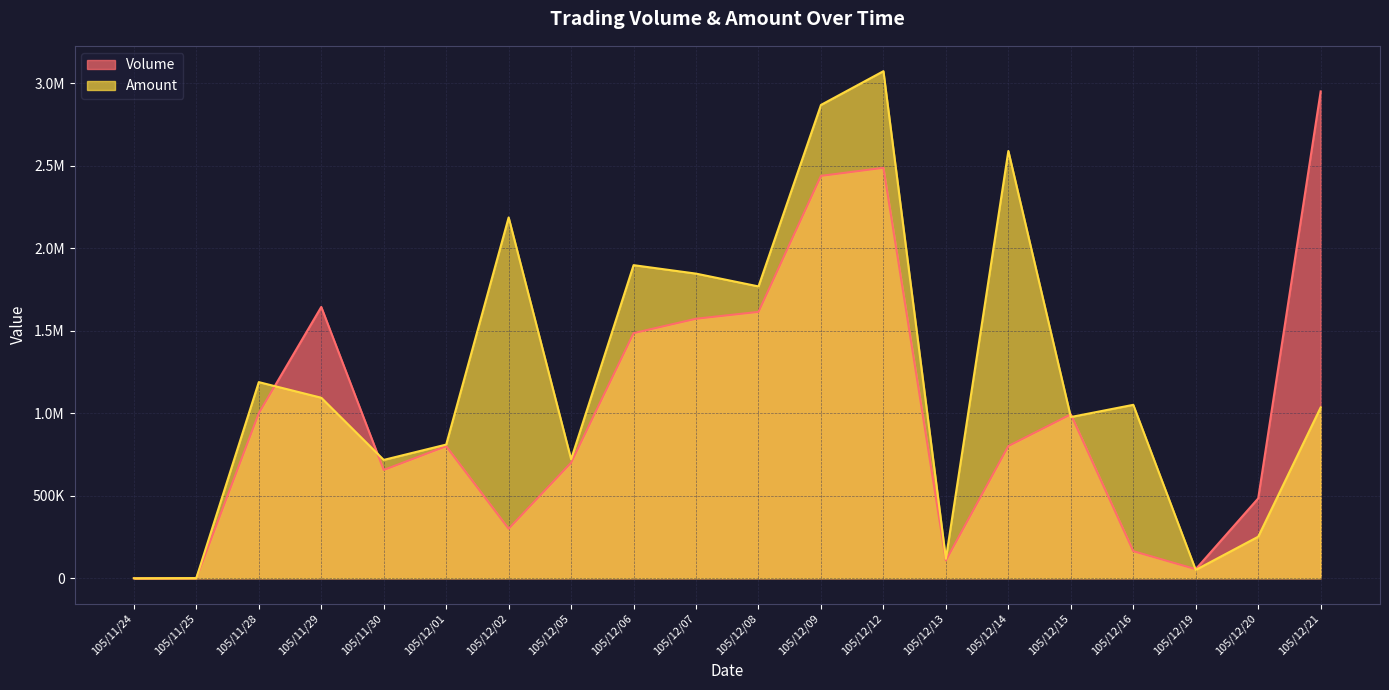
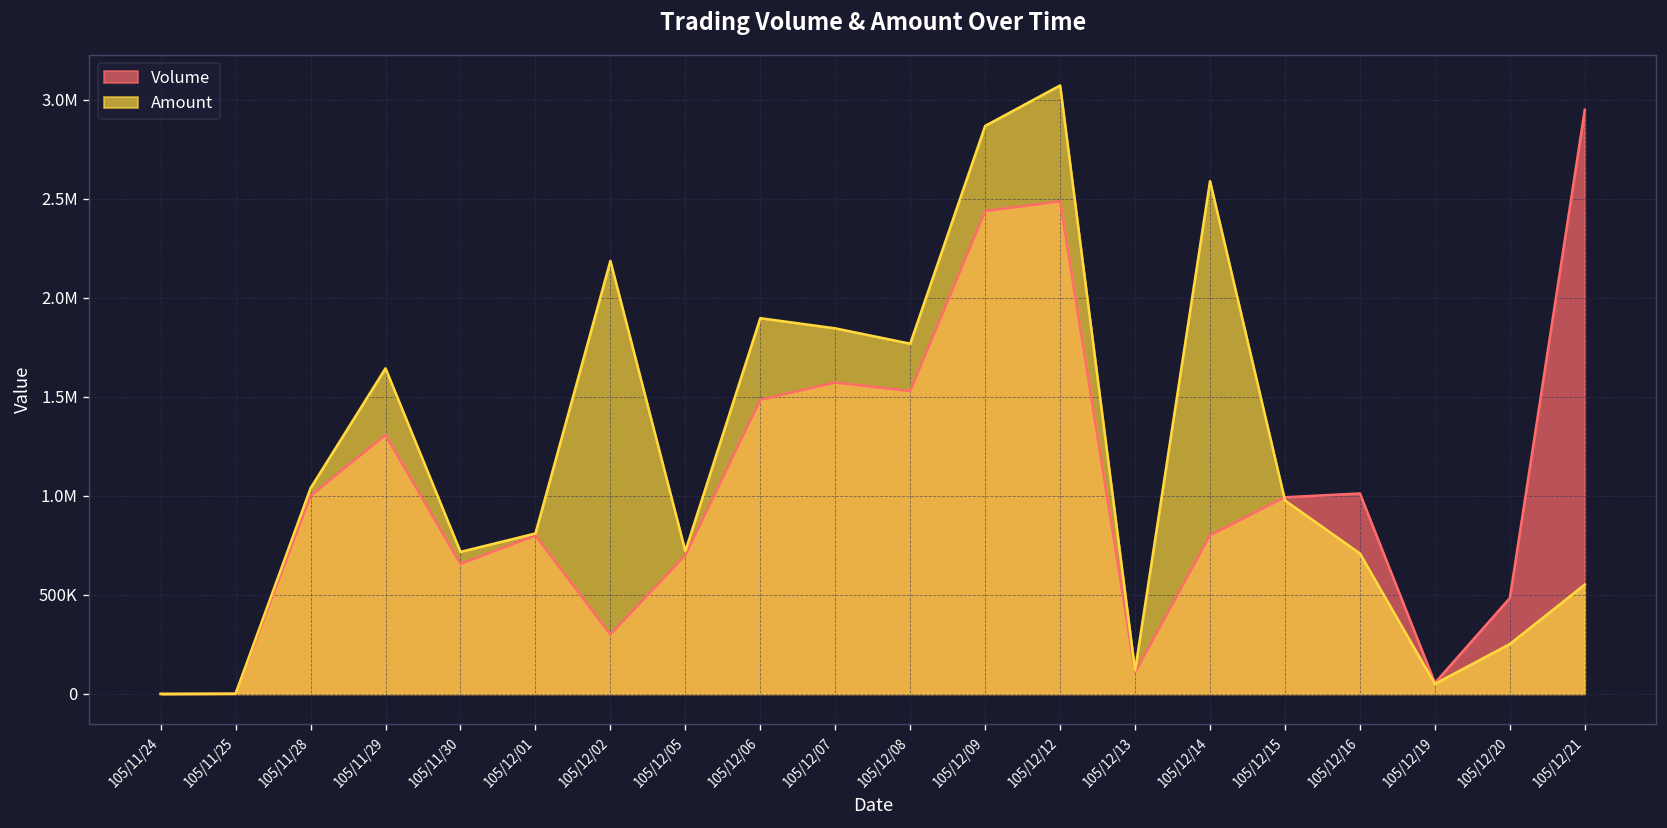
Amount, 105/11/28: 1190000 -> 1040000
Volume, 105/11/29: 1640000 -> 1310000
Amount, 105/11/29: 1090000 -> 1640000
Volume, 105/12/08: 1610000 -> 1530000
Volume, 105/12/16: 160000 -> 1010000
Amount, 105/12/16: 1050000 -> 710000
Amount, 105/12/21: 1040000 -> 550000
